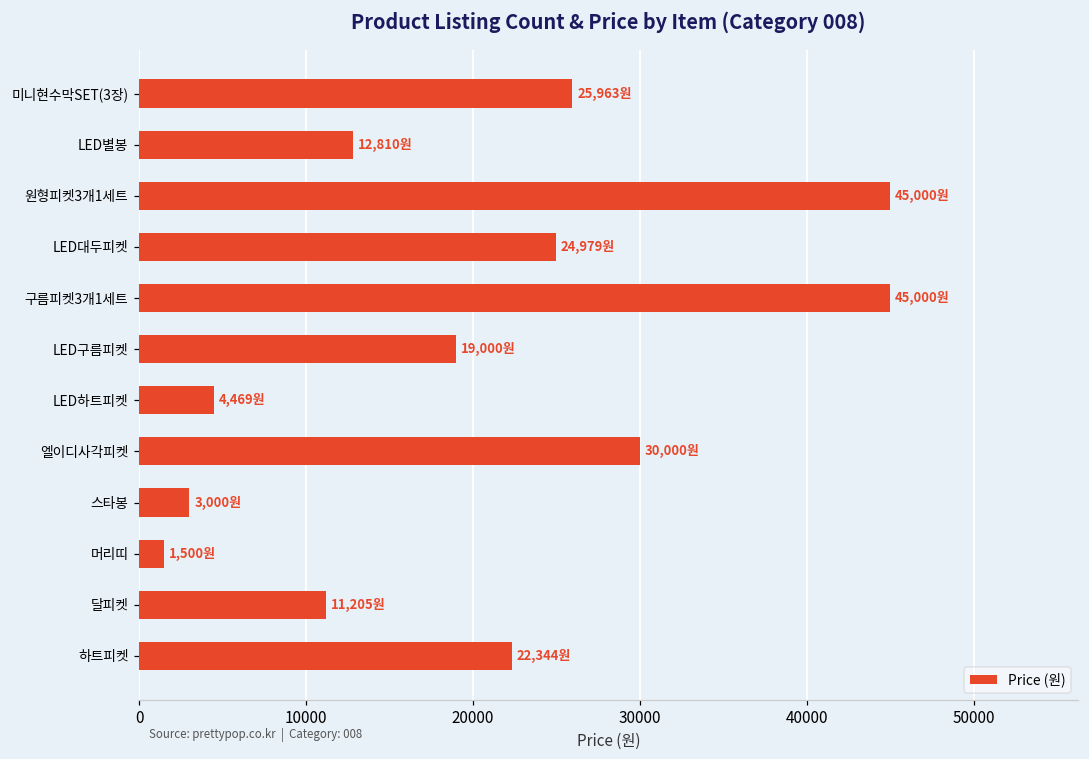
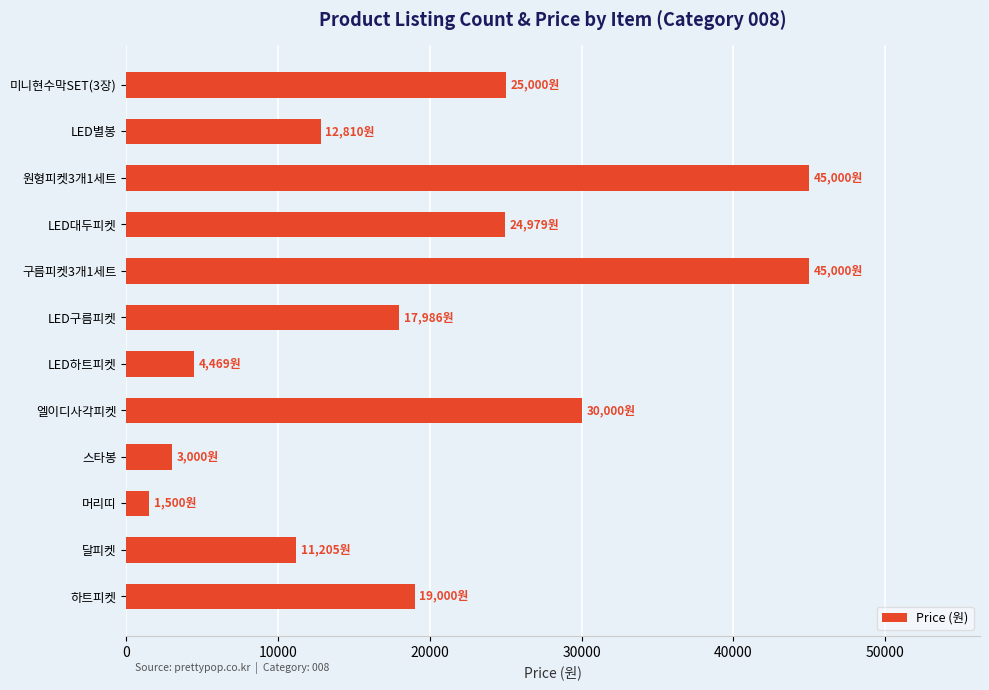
미니현수막SET(3장): 25,963원 -> 25,000원
LED구름피켓: 19,000원 -> 17,986원
하트피켓: 22,344원 -> 19,000원
